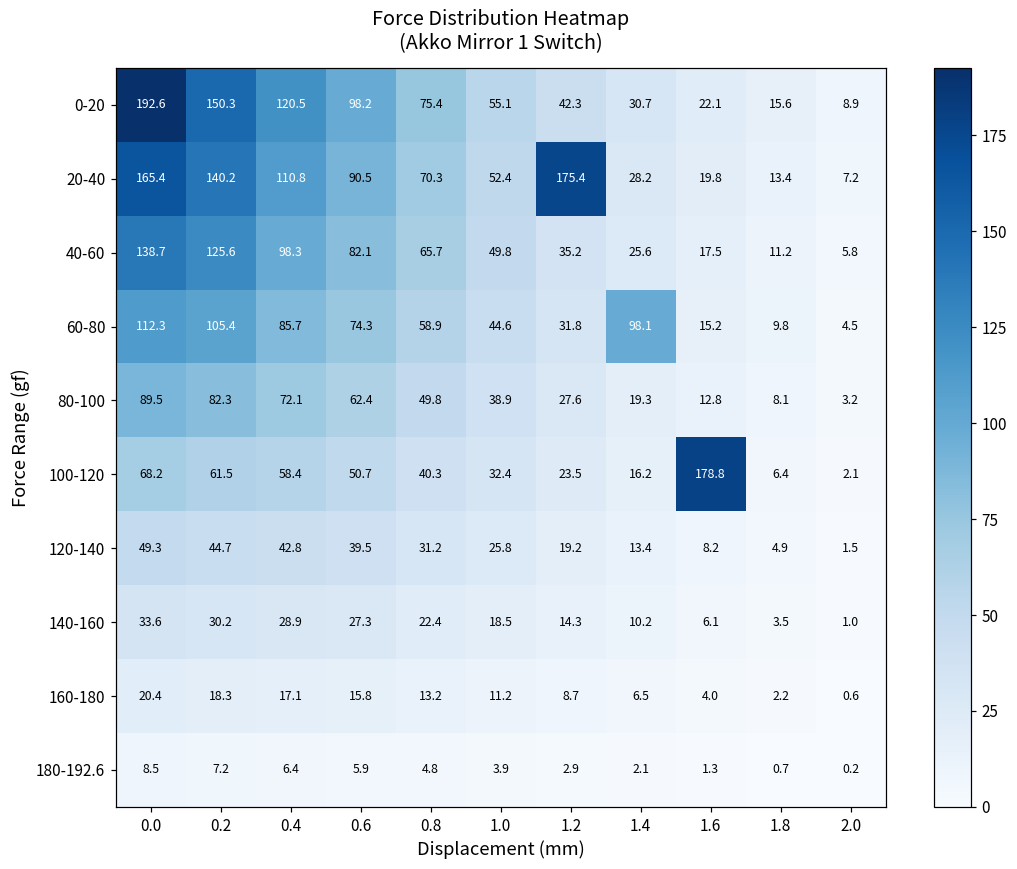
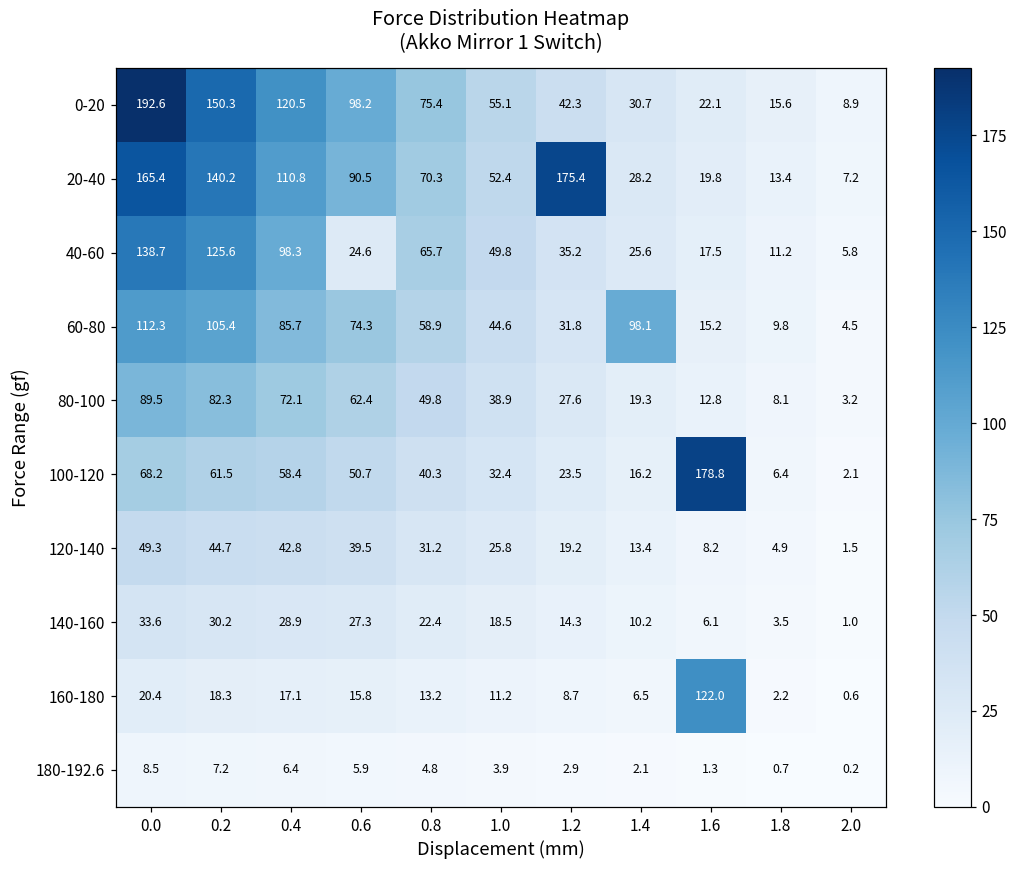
40-60, 0.6: 82.1 -> 24.6
160-180, 1.6: 4.0 -> 122.0
